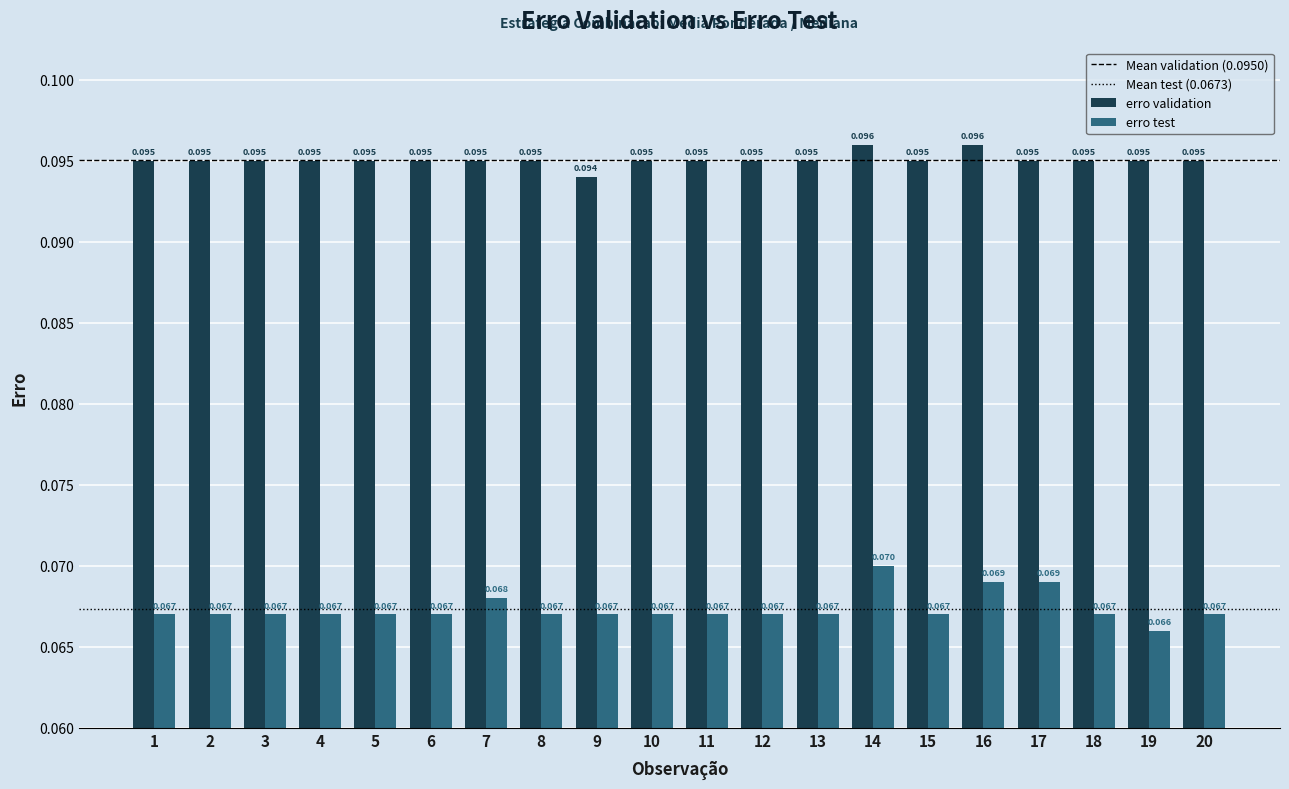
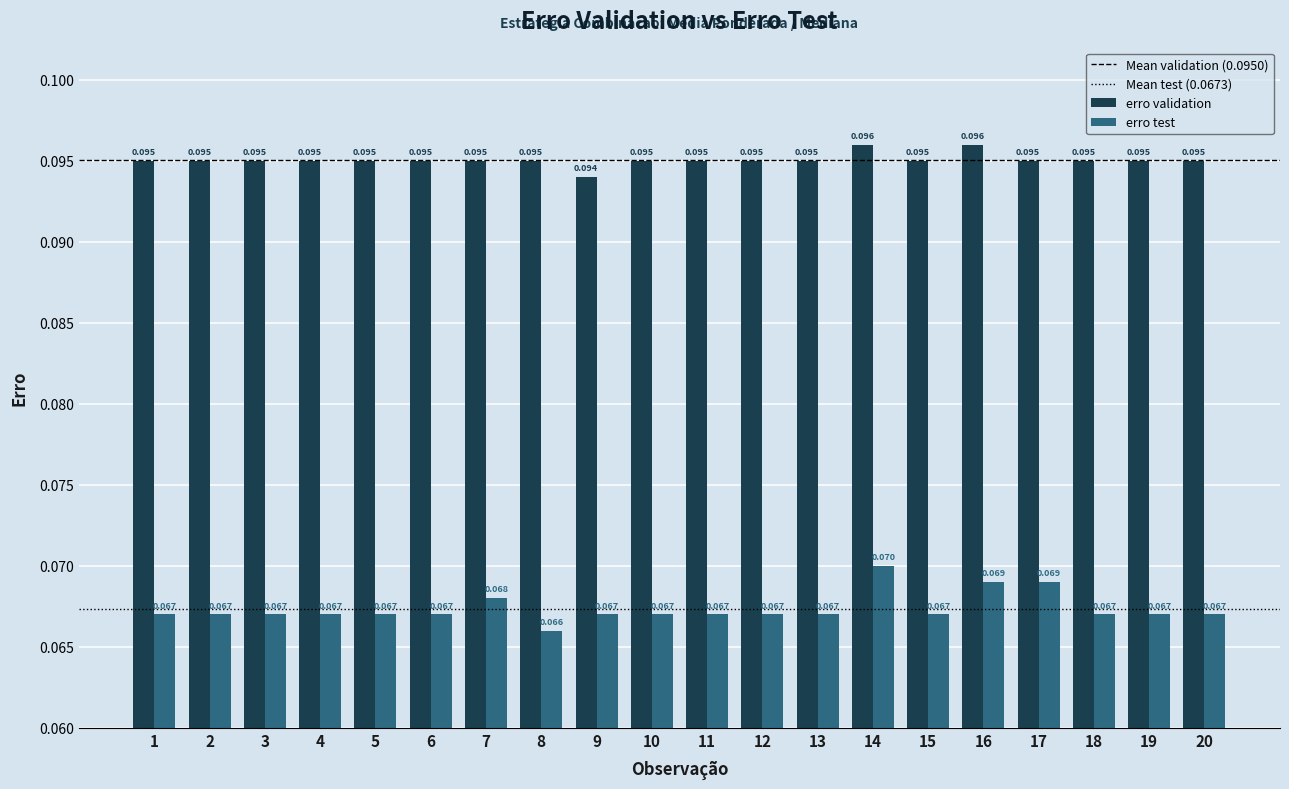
erro test, 8: 0.067 -> 0.066
erro test, 19: 0.066 -> 0.067
